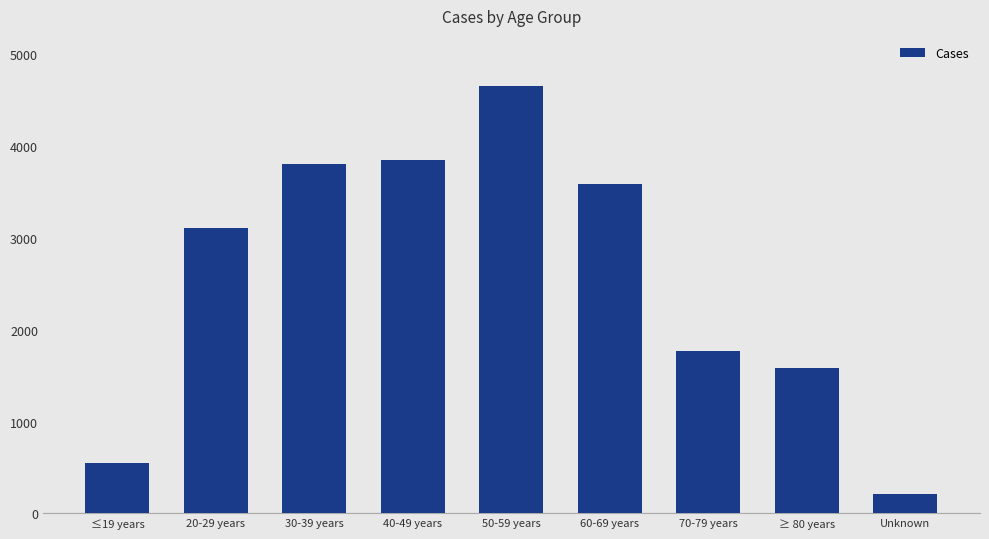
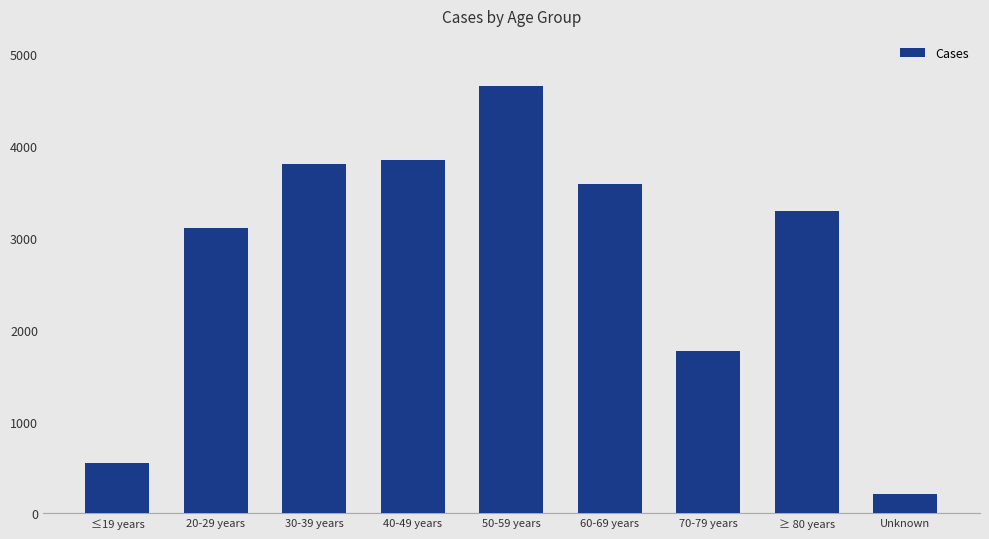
≥ 80 years: 1600 -> 3300
